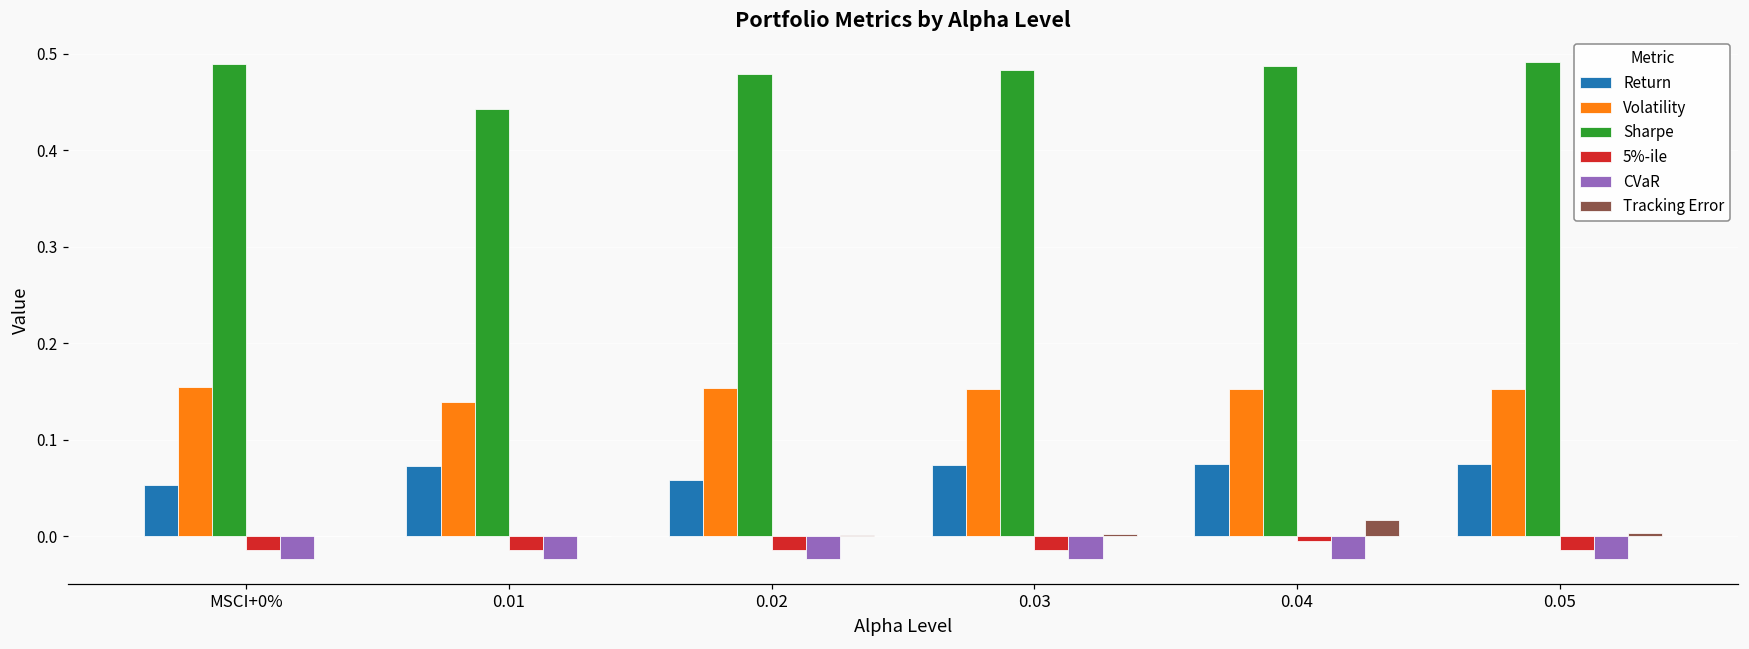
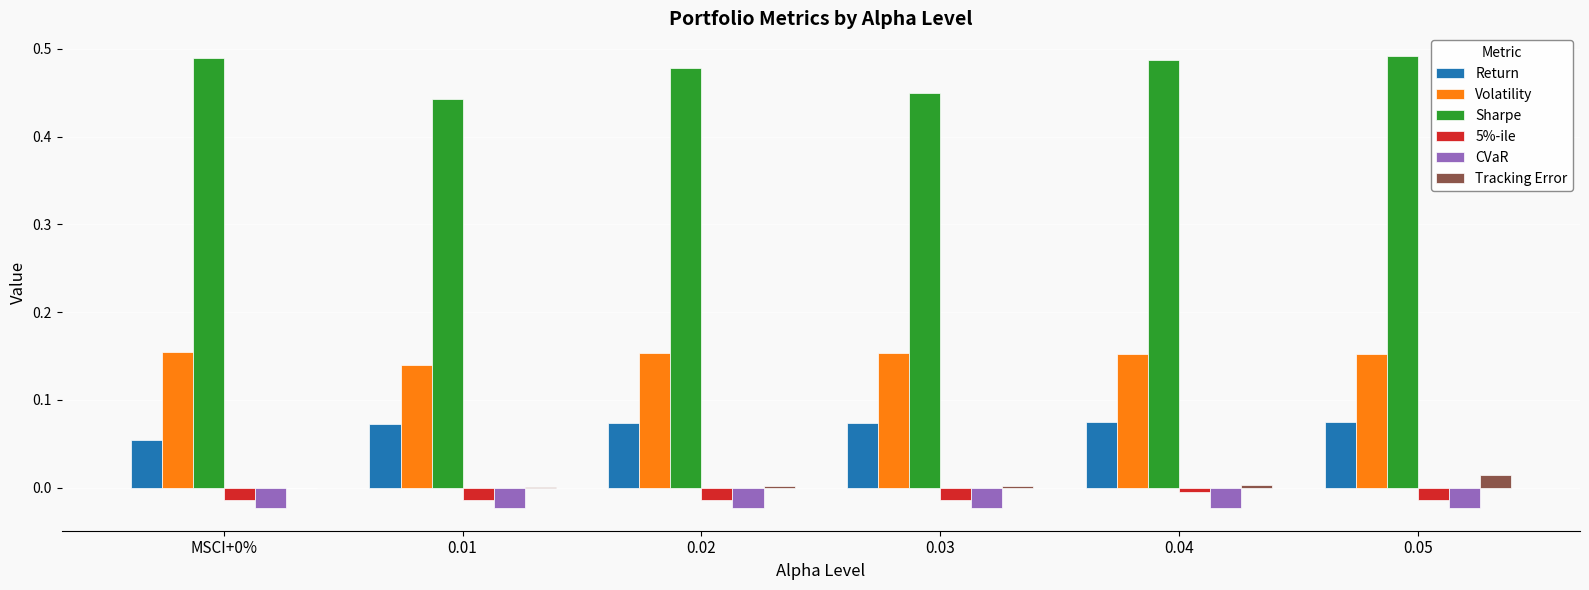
Return, 0.02: 0.06 -> 0.07
Sharpe, 0.03: 0.48 -> 0.45
Tracking Error, 0.04: 0.02 -> 0.00
Tracking Error, 0.05: 0.00 -> 0.01
